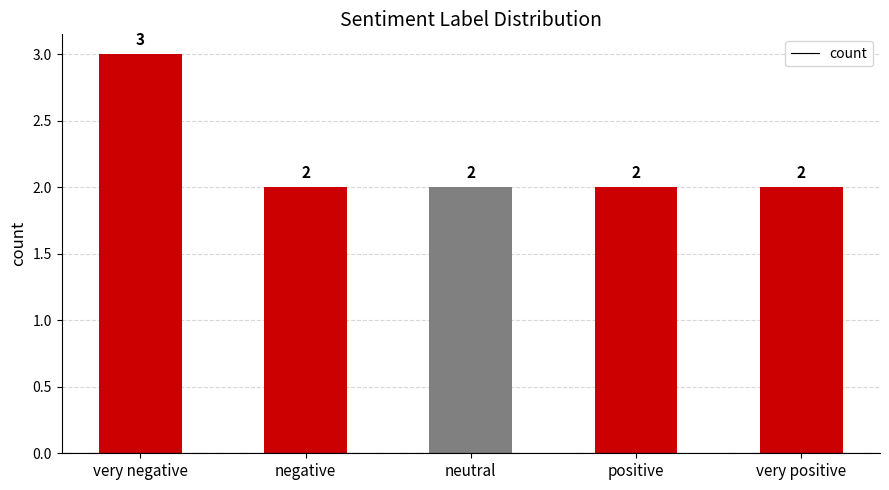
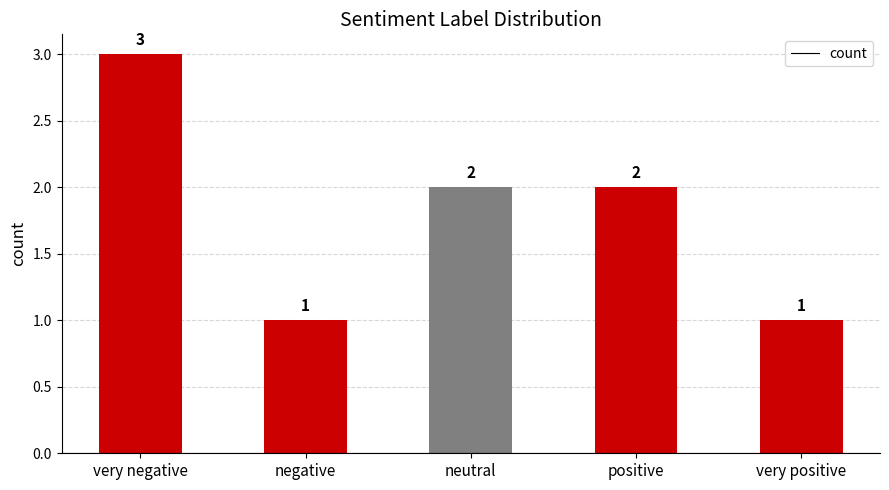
negative: 2 -> 1
very positive: 2 -> 1
